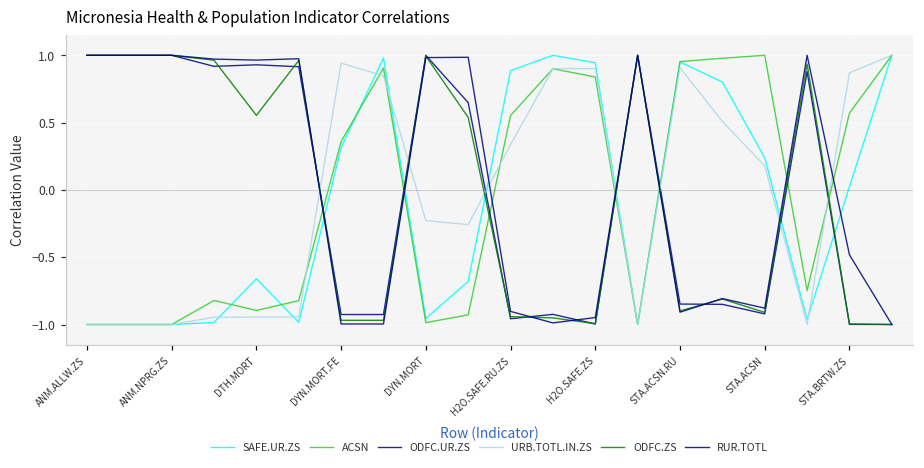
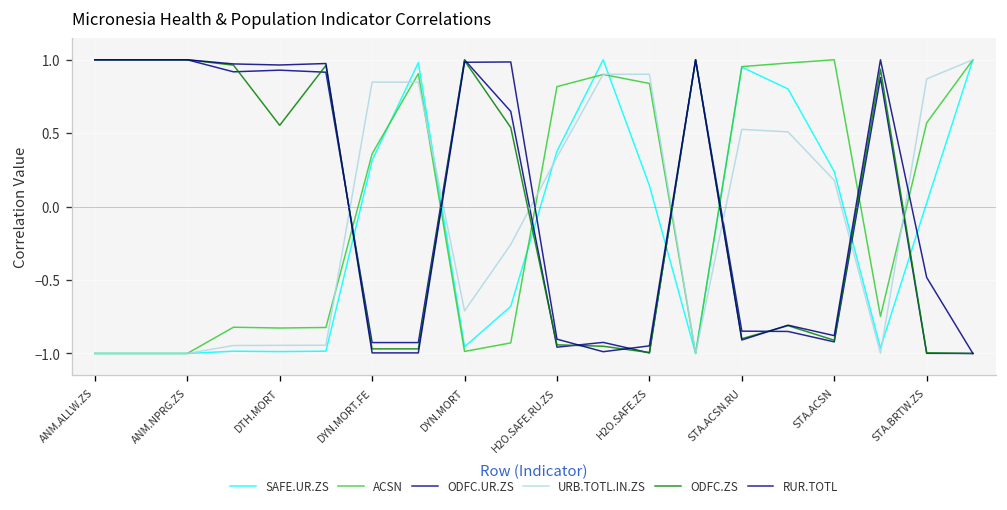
SAFE.UR.ZS, DTH.MORT: -0.66 -> -0.99
ACSN, DTH.MORT: -0.90 -> -0.83
URB.TOTL.IN.ZS, DYN.MORT.FE: 0.94 -> 0.85
URB.TOTL.IN.ZS, DYN.MORT: -0.23 -> -0.71
SAFE.UR.ZS, H2O.SAFE.RU.ZS: 0.89 -> 0.38
ACSN, H2O.SAFE.RU.ZS: 0.55 -> 0.82
SAFE.UR.ZS, H2O.SAFE.ZS: 0.94 -> 0.14
URB.TOTL.IN.ZS, STA.ACSN.RU: 0.91 -> 0.53
